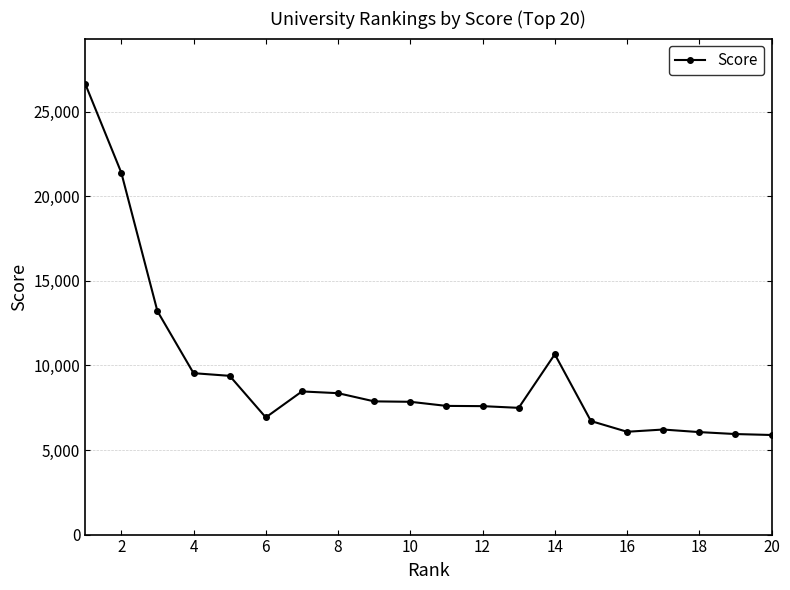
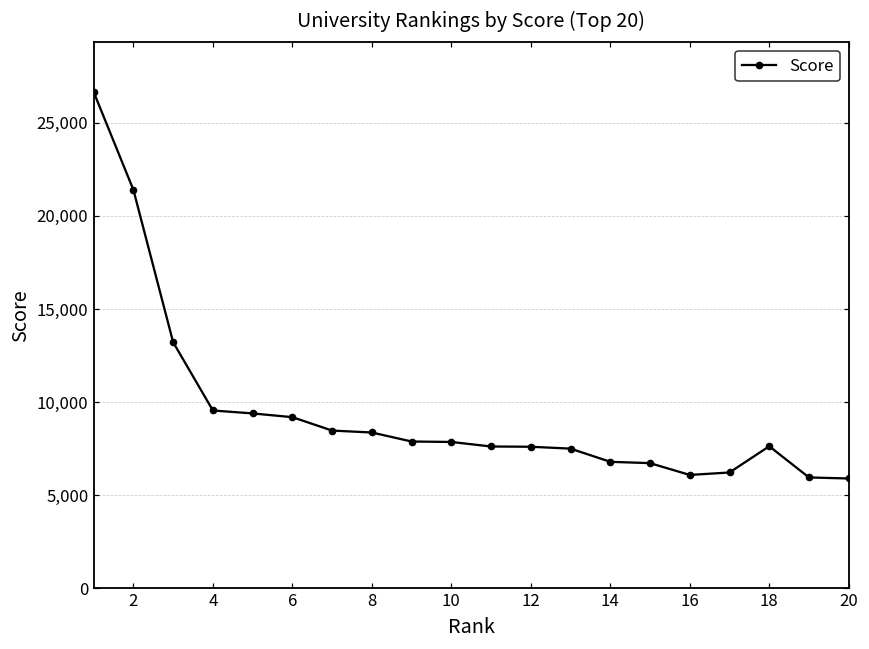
6: 6,900 -> 9,200
14: 10,700 -> 6,800
18: 6,100 -> 7,600
